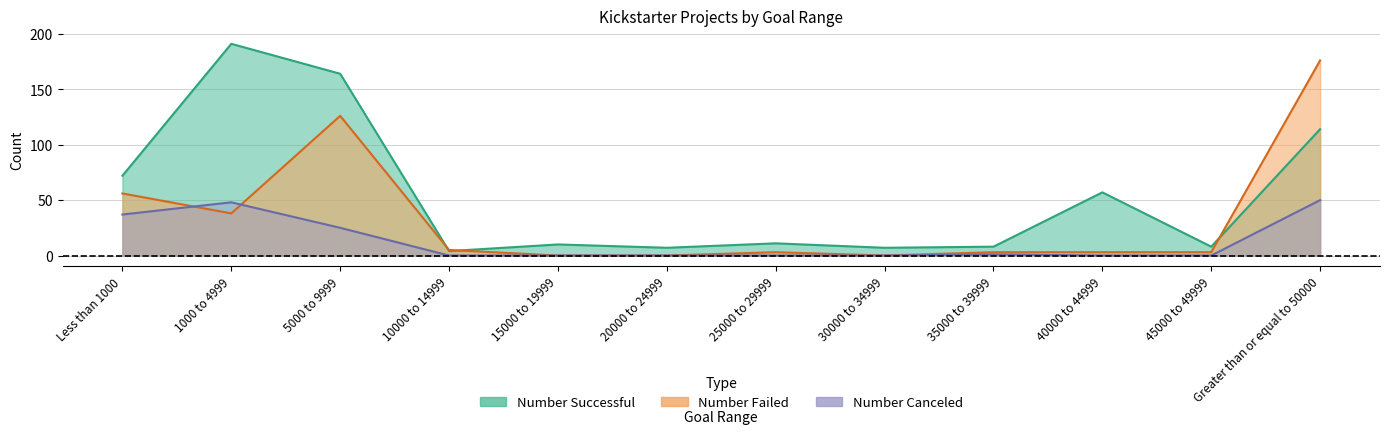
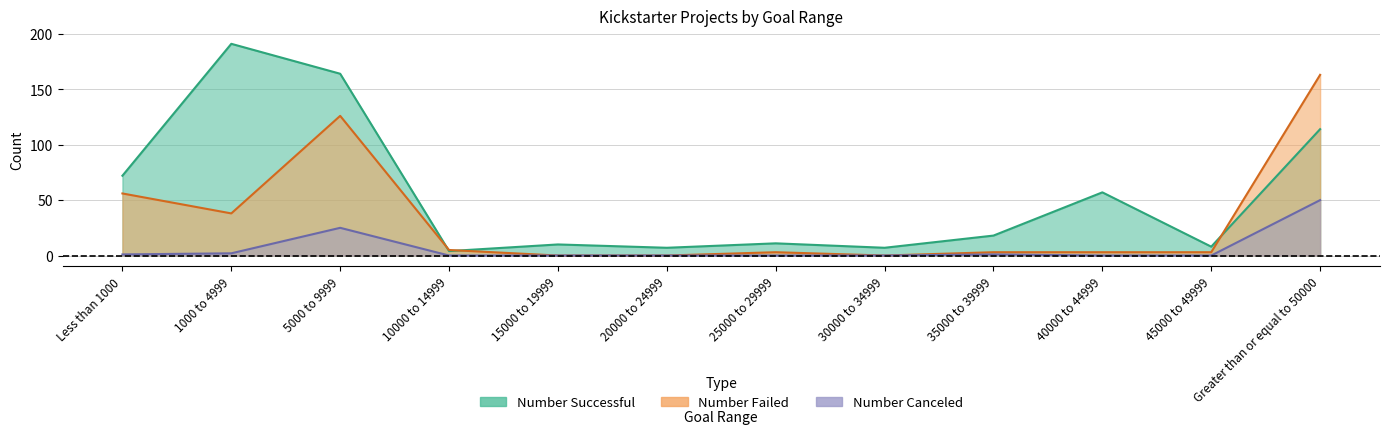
Number Canceled, Less than 1000: 37 -> 1
Number Canceled, 1000 to 4999: 48 -> 2
Number Successful, 35000 to 39999: 8 -> 18
Number Failed, Greater than or equal to 50000: 176 -> 163
